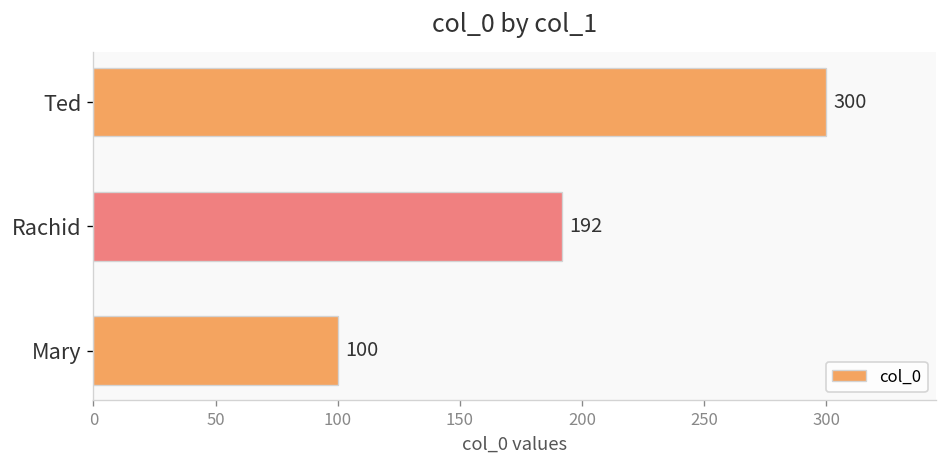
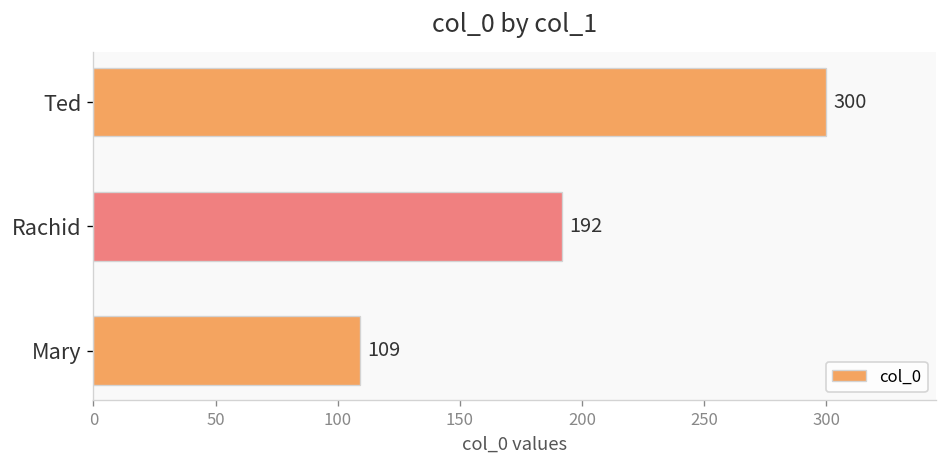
Mary: 100 -> 109
